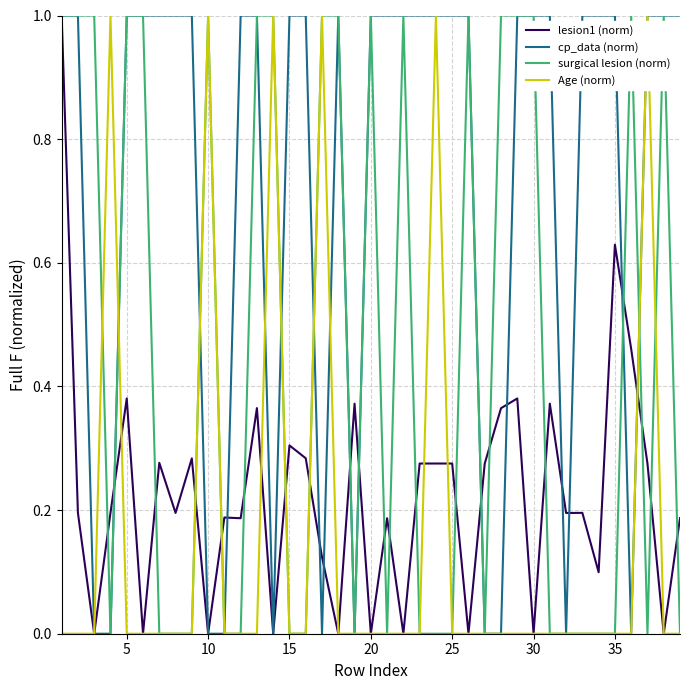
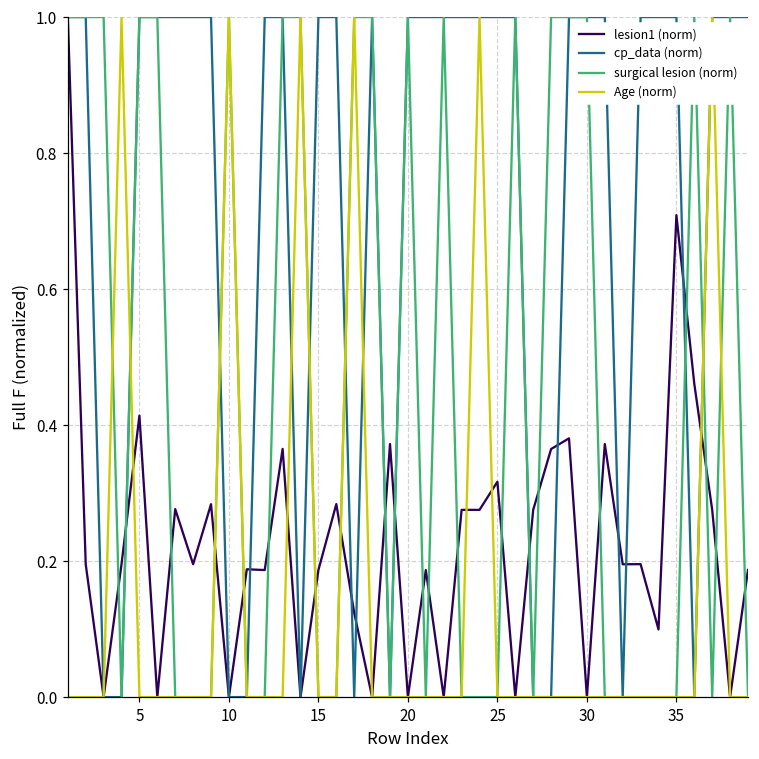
lesion1 (norm), 5: 0.38 -> 0.41
lesion1 (norm), 15: 0.30 -> 0.19
lesion1 (norm), 25: 0.28 -> 0.32
lesion1 (norm), 35: 0.63 -> 0.71
